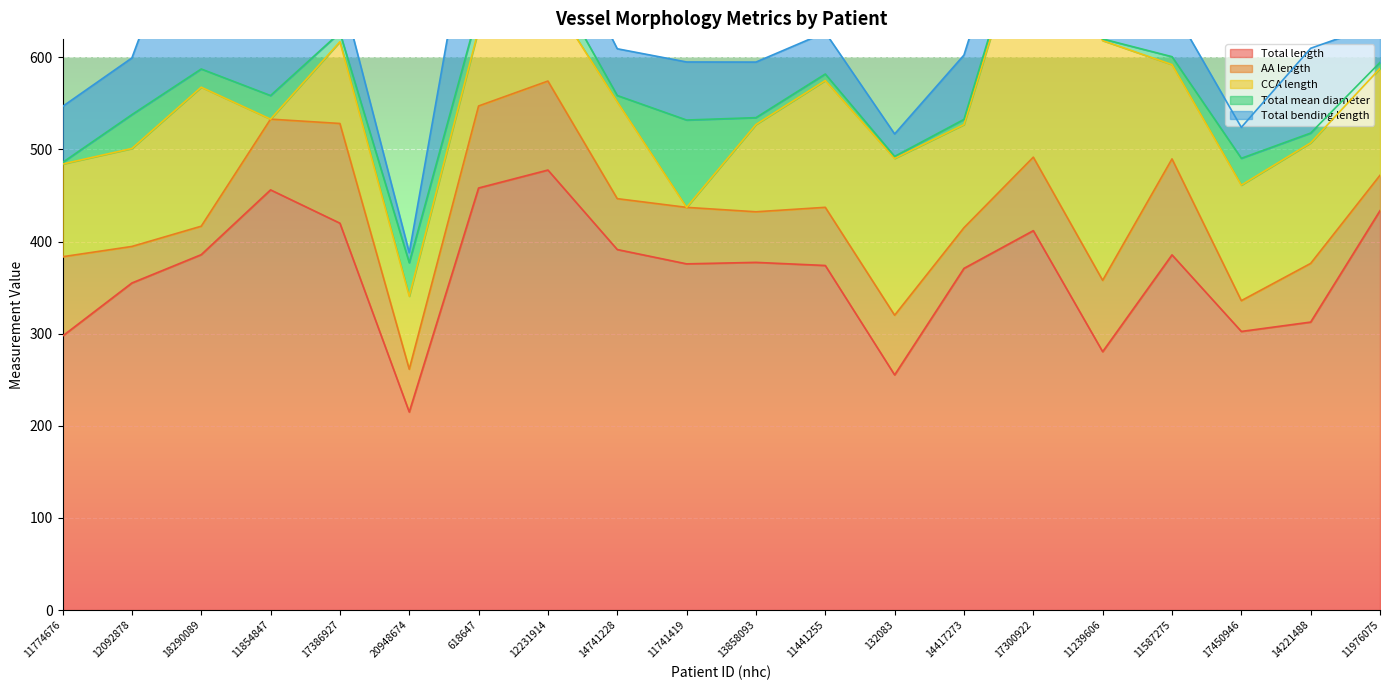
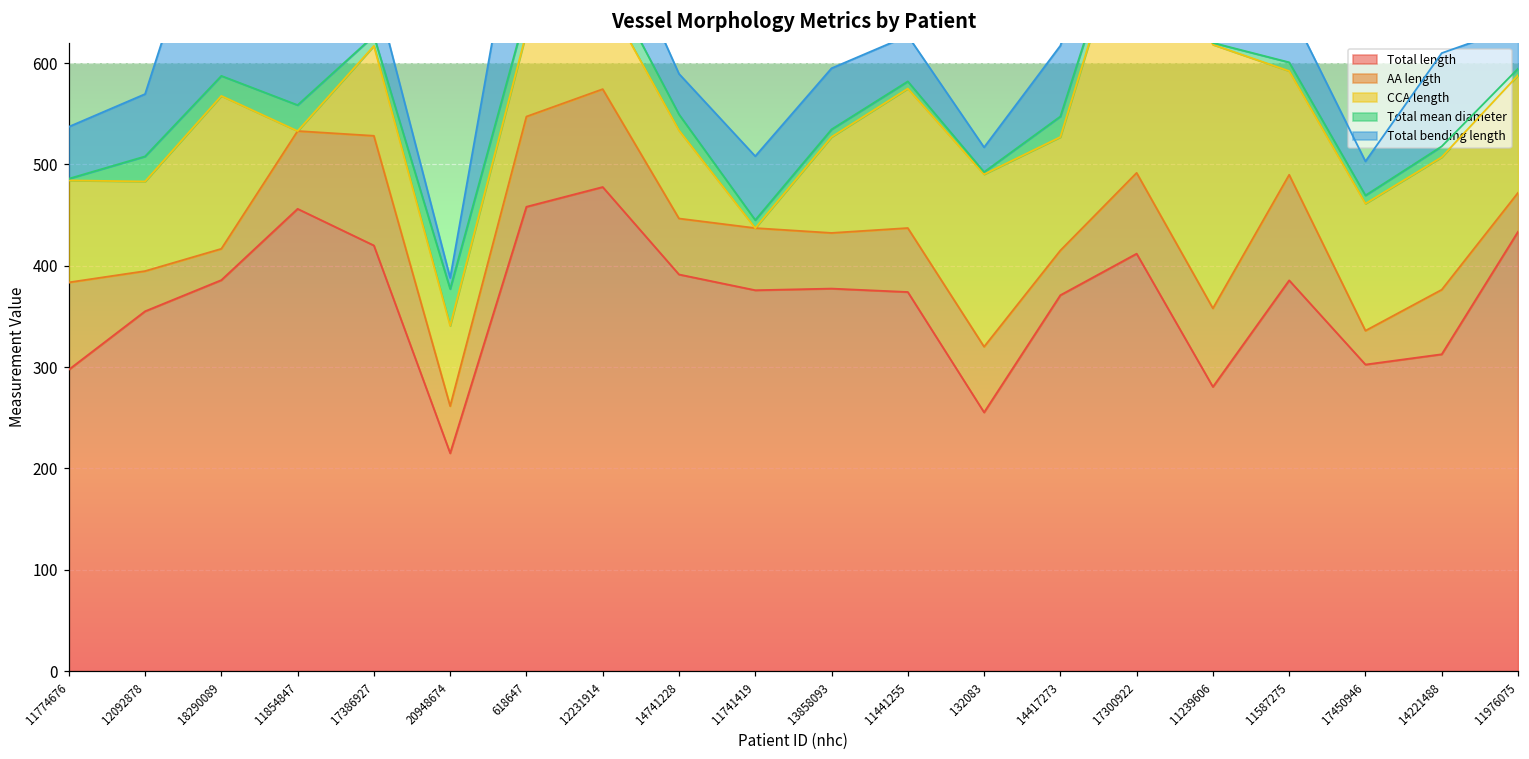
Total bending length, 11774676: 60 -> 50
CCA length, 12092878: 110 -> 90
Total mean diameter, 12092878: 40 -> 20
CCA length, 14741228: 110 -> 90
Total mean diameter, 14741228: 10 -> 20
Total bending length, 14741228: 50 -> 40
Total mean diameter, 11741419: 90 -> 10
Total mean diameter, 14417273: 10 -> 20
Total mean diameter, 17450946: 30 -> 10
